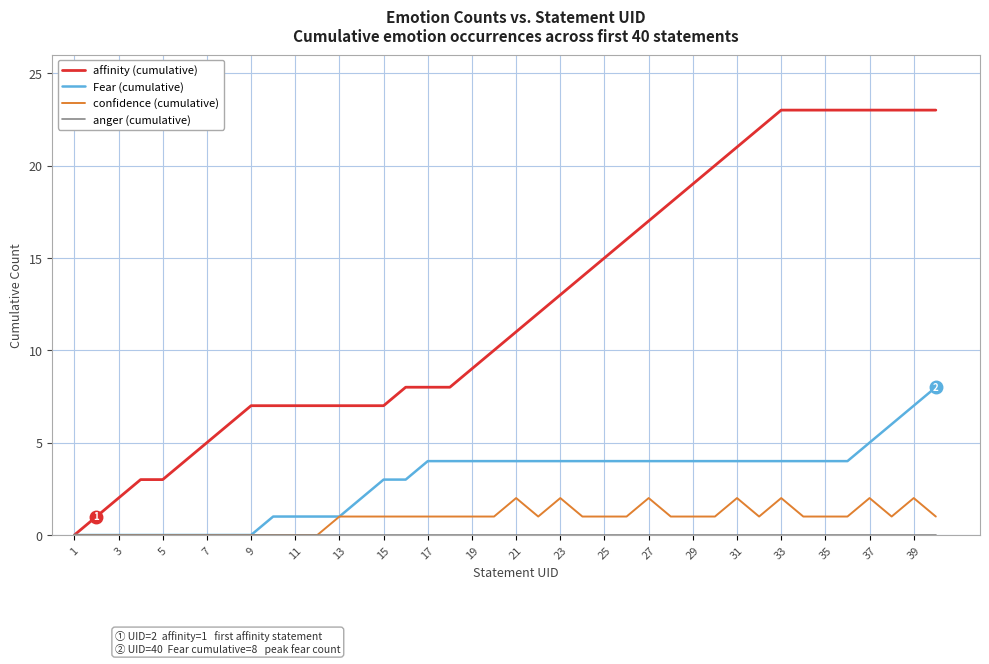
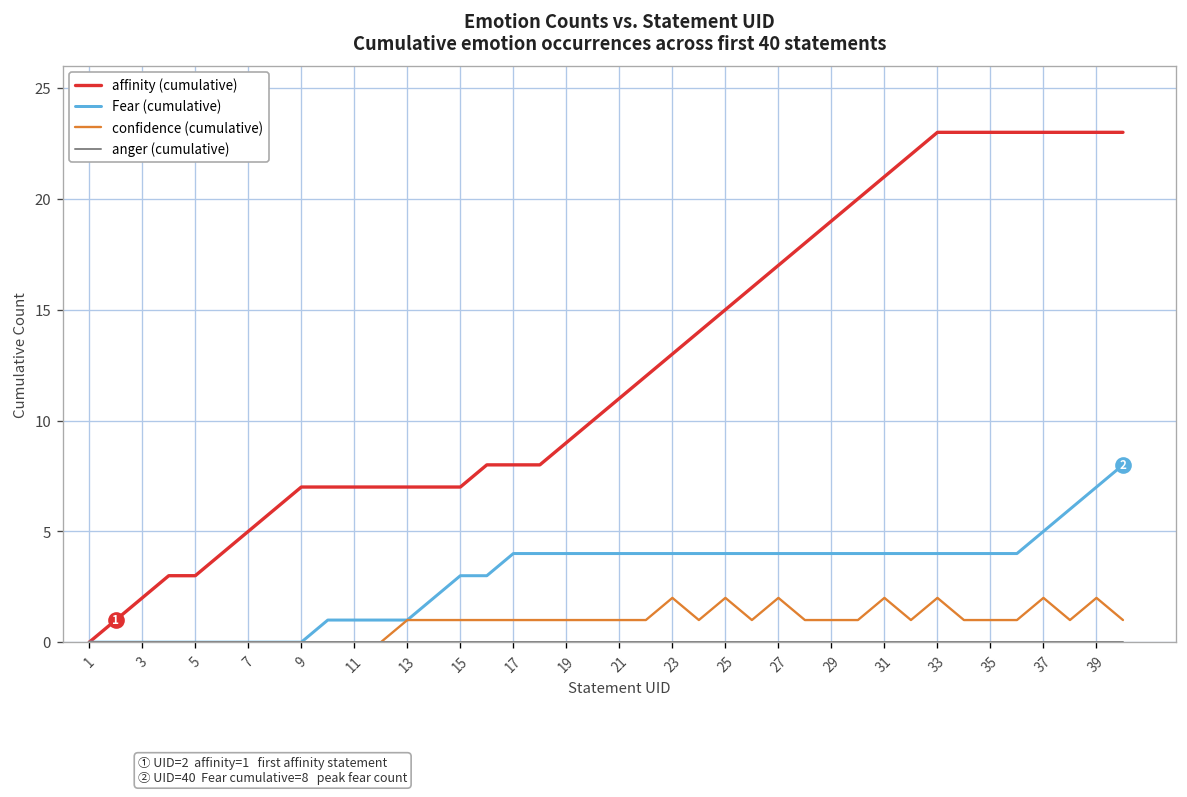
confidence (cumulative), 21: 2 -> 1
confidence (cumulative), 25: 1 -> 2
